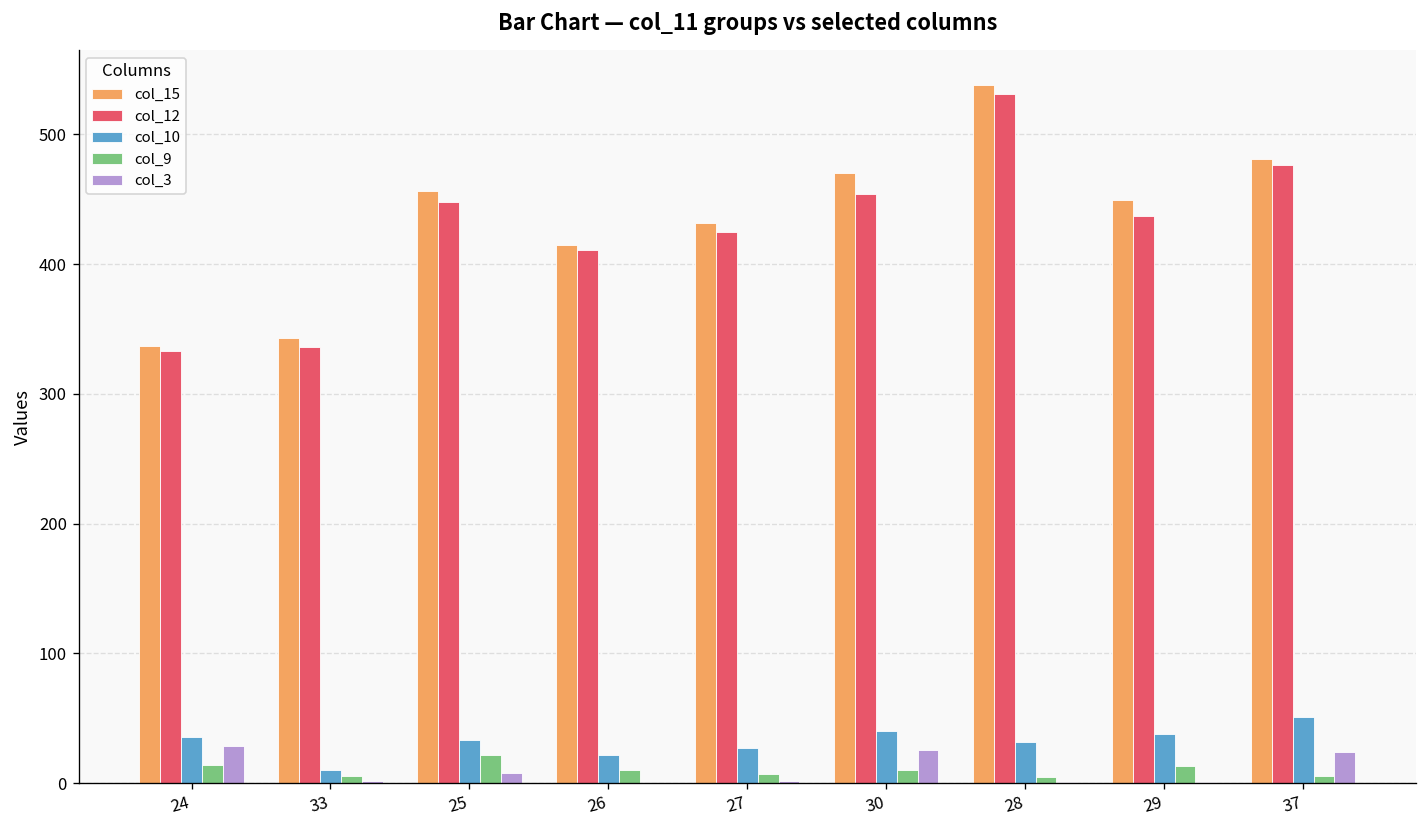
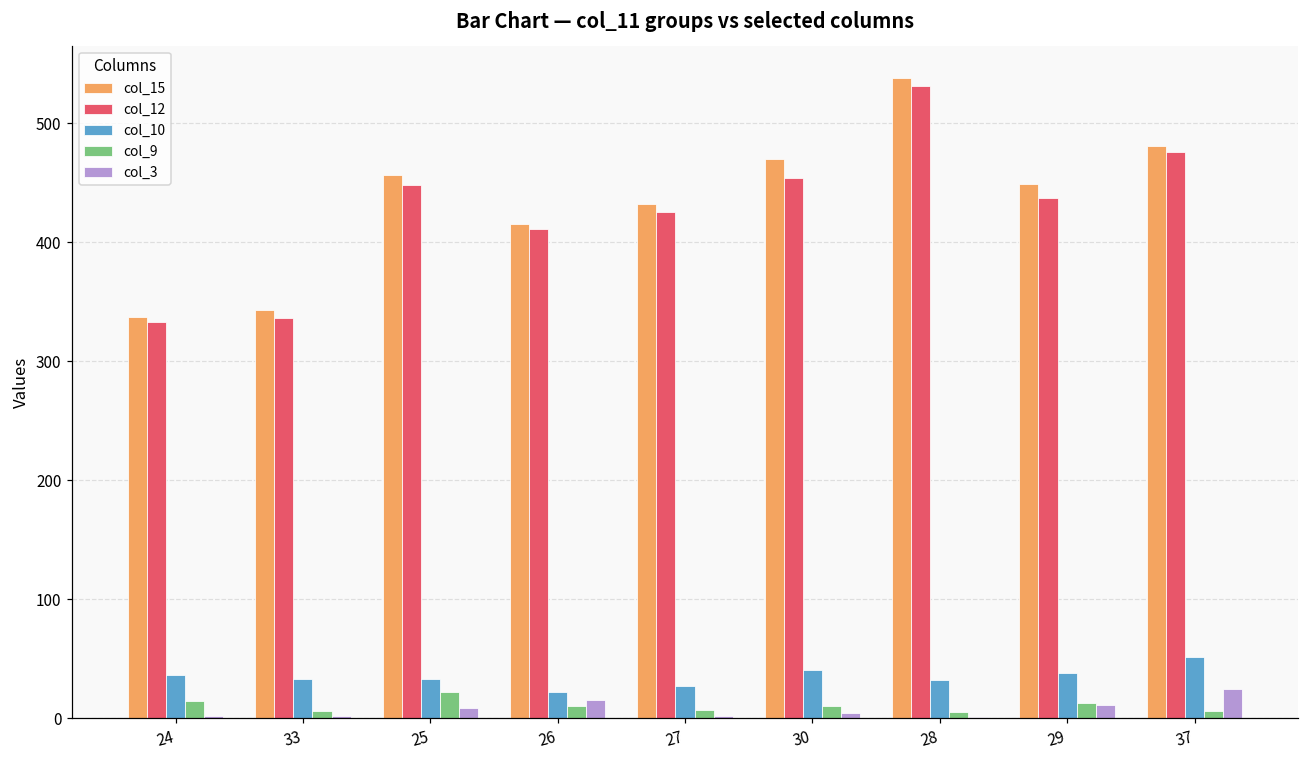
col_3, 24: 29 -> 2
col_10, 33: 10 -> 33
col_3, 26: 0 -> 15
col_3, 30: 26 -> 4
col_3, 29: 1 -> 11
